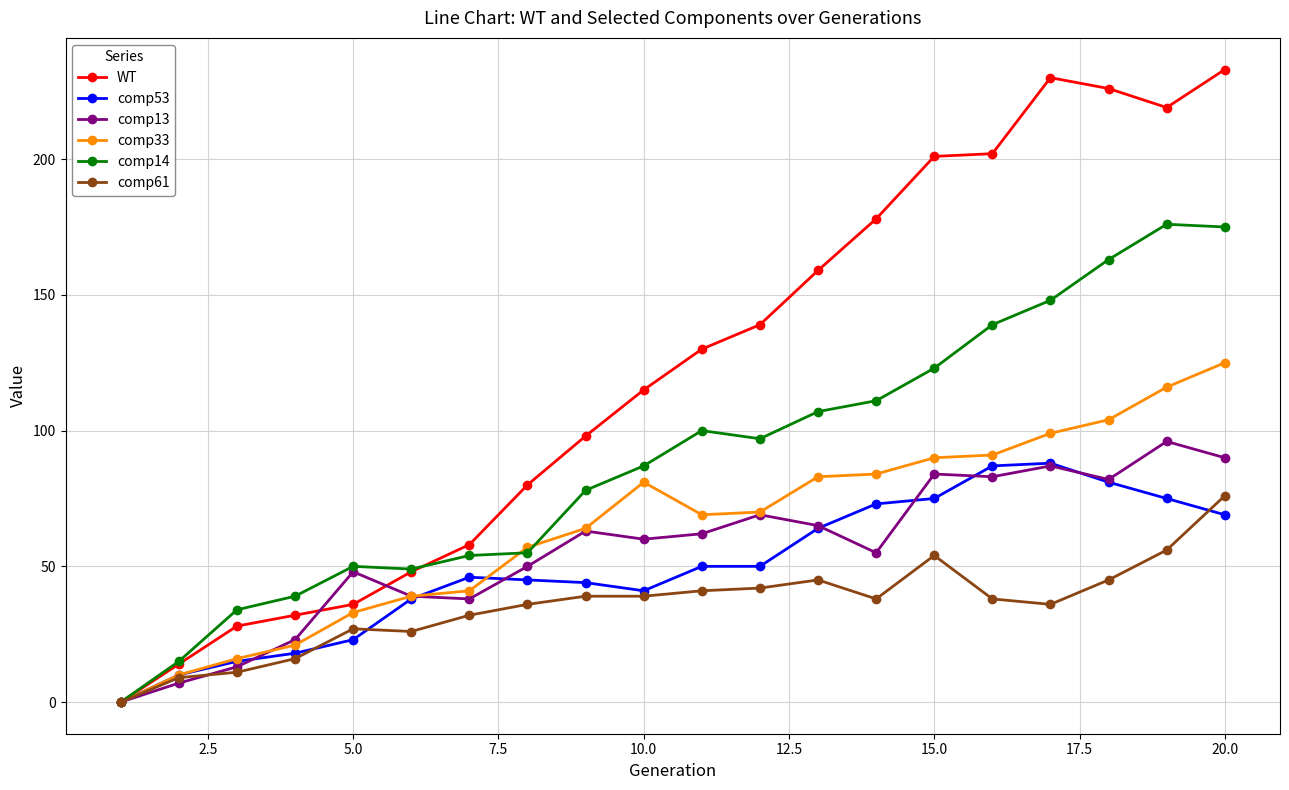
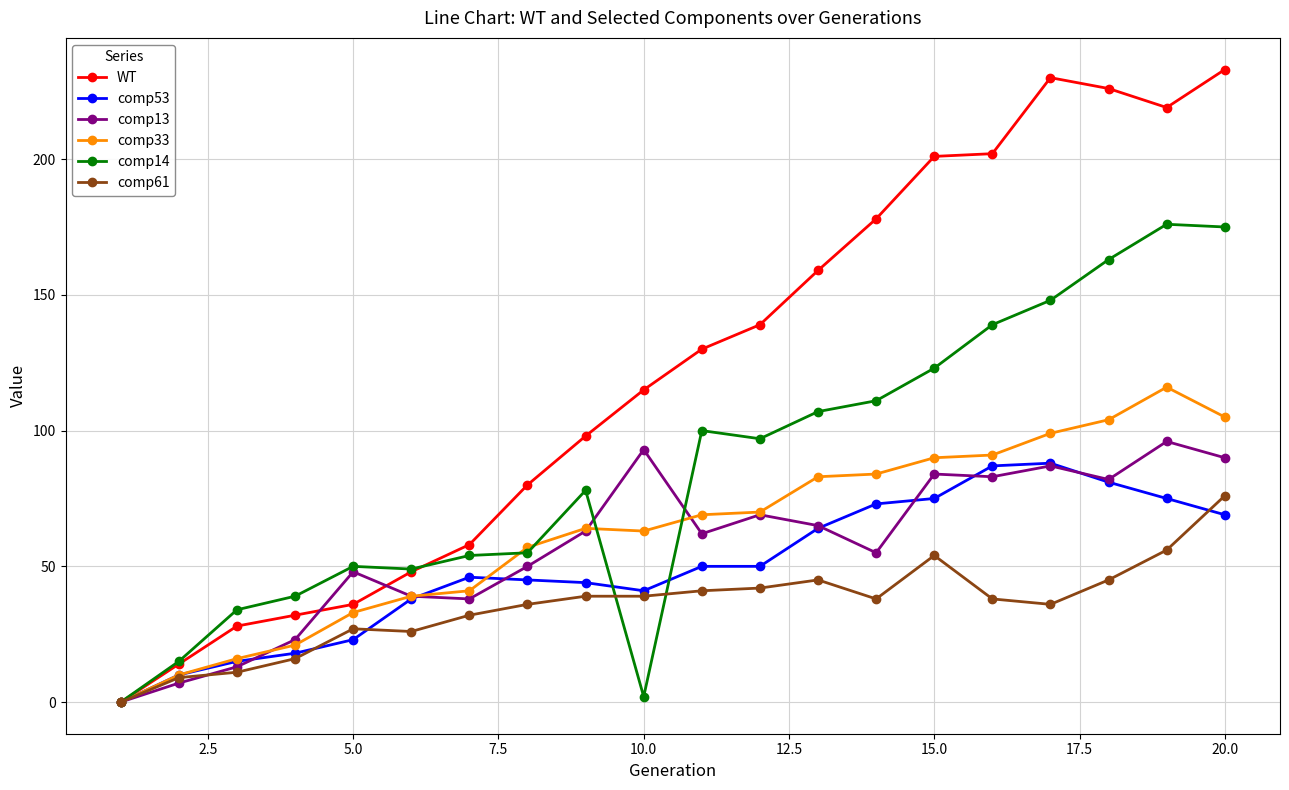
comp13, 10.0: 60 -> 93
comp33, 10.0: 81 -> 63
comp14, 10.0: 87 -> 2
comp33, 20.0: 125 -> 105
